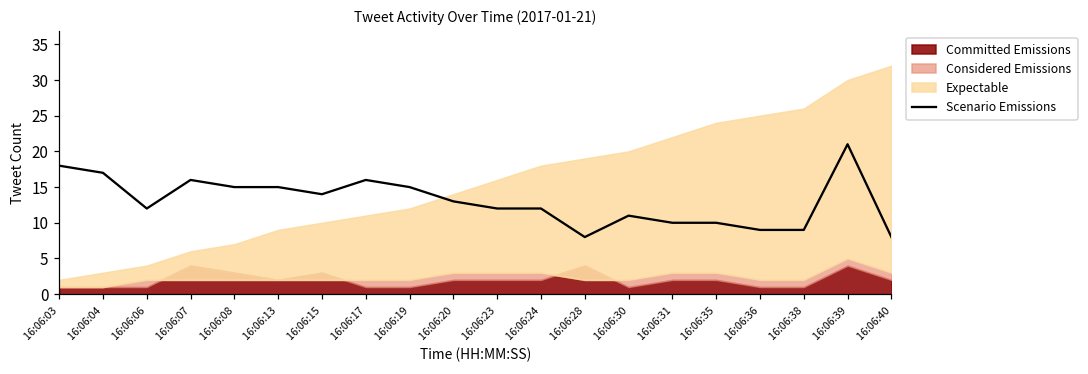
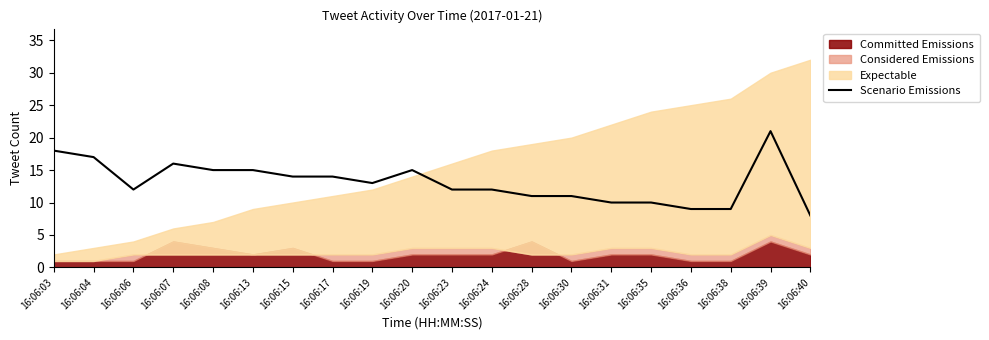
Scenario Emissions, 16:06:17: 16 -> 14
Scenario Emissions, 16:06:19: 15 -> 13
Scenario Emissions, 16:06:20: 13 -> 15
Scenario Emissions, 16:06:28: 8 -> 11
